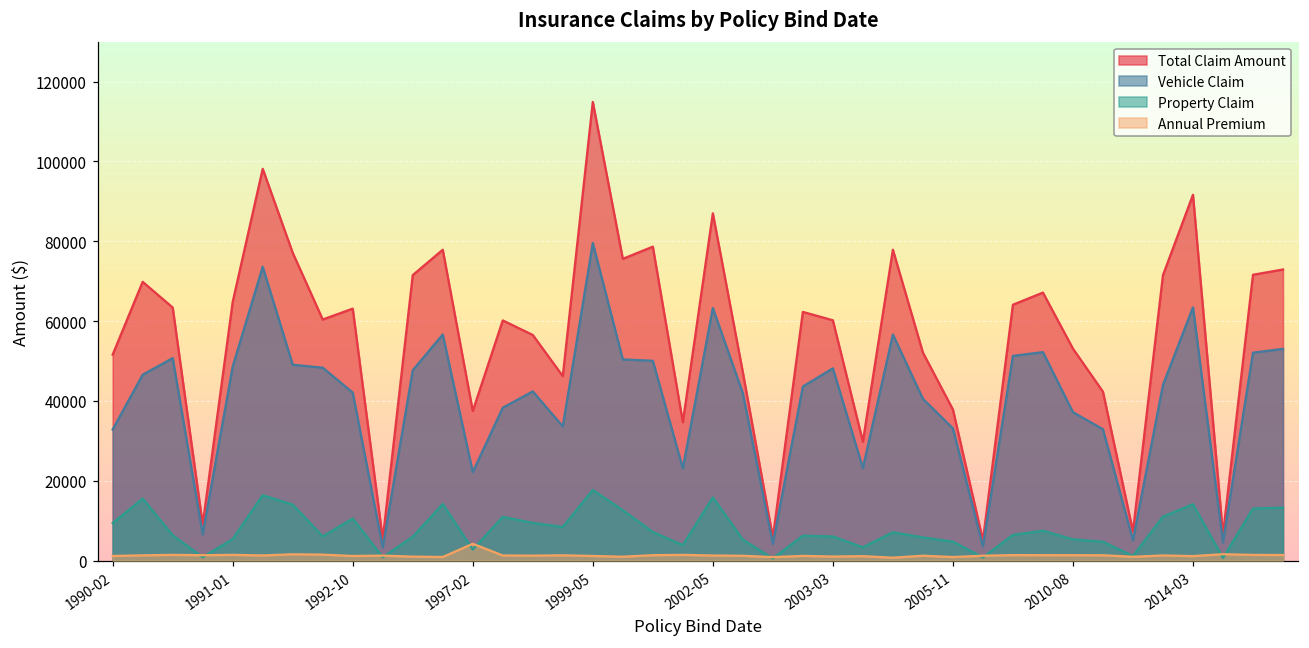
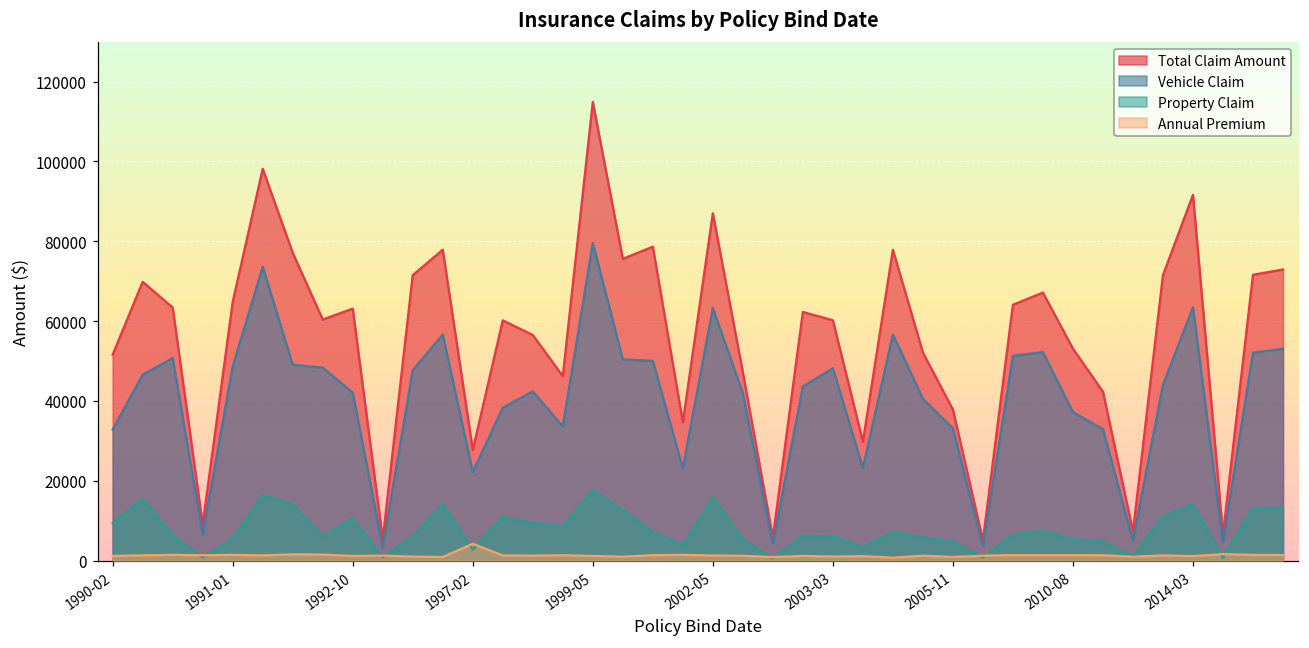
Total Claim Amount, 1997-02: 37000 -> 28000
